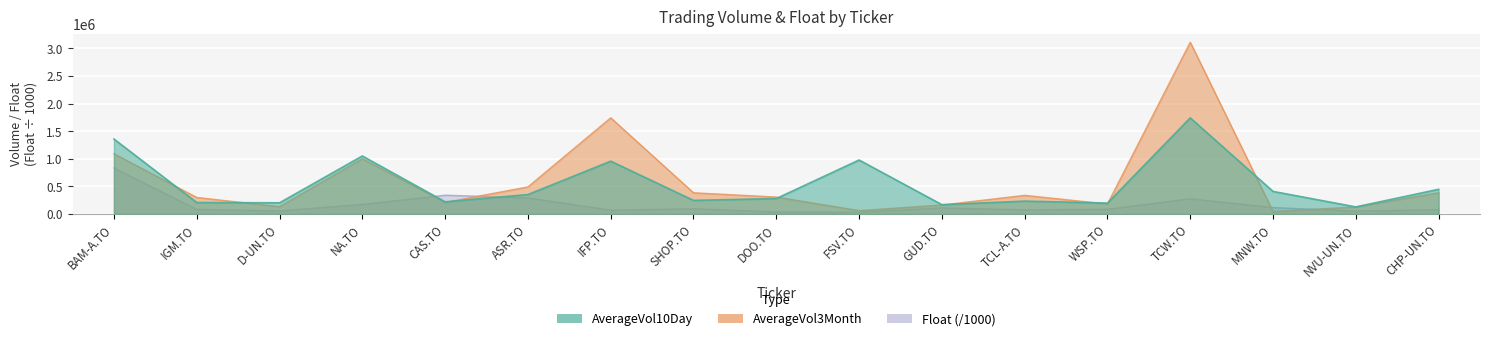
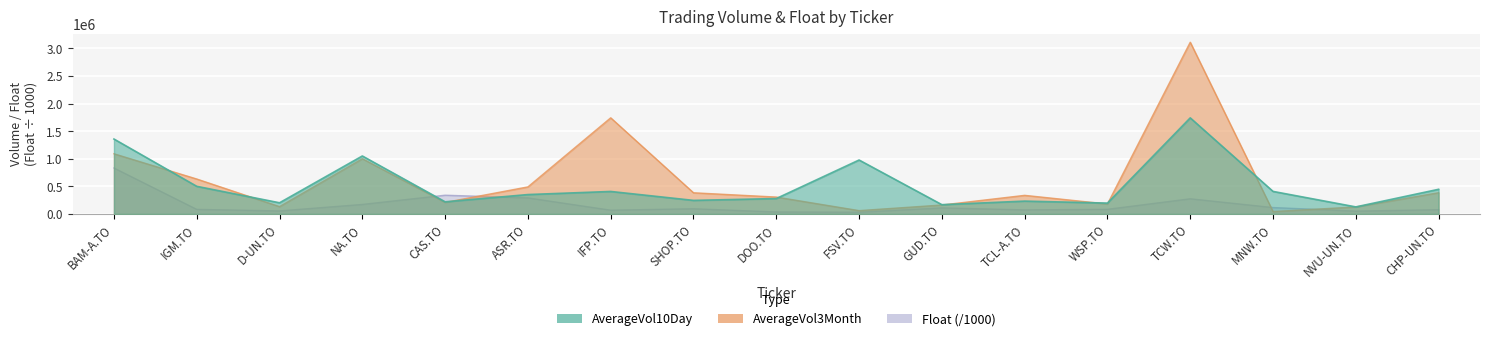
AverageVol3Month, IGM.TO: 300000 -> 600000
AverageVol10Day, IGM.TO: 200000 -> 500000
AverageVol10Day, IFP.TO: 1000000 -> 400000
